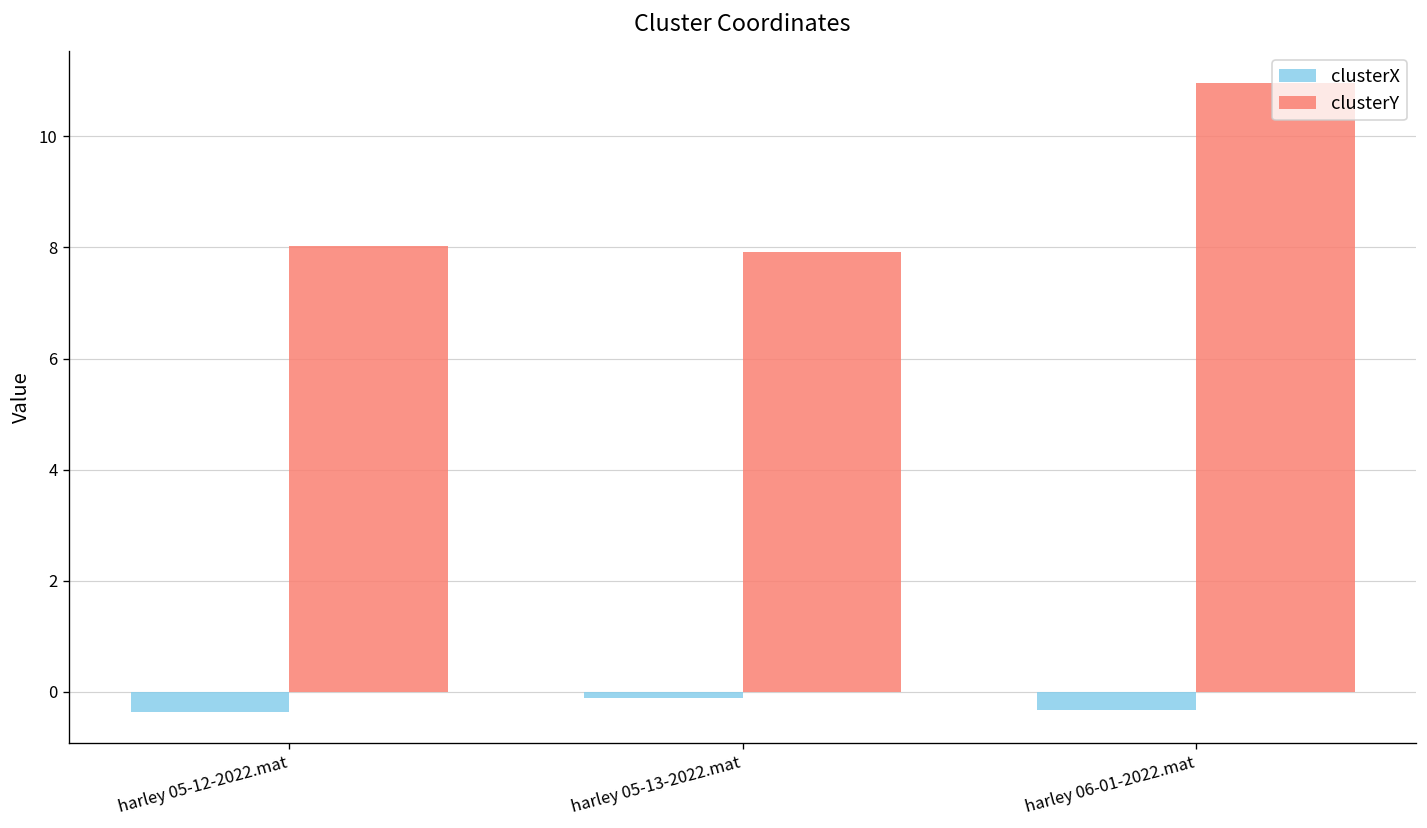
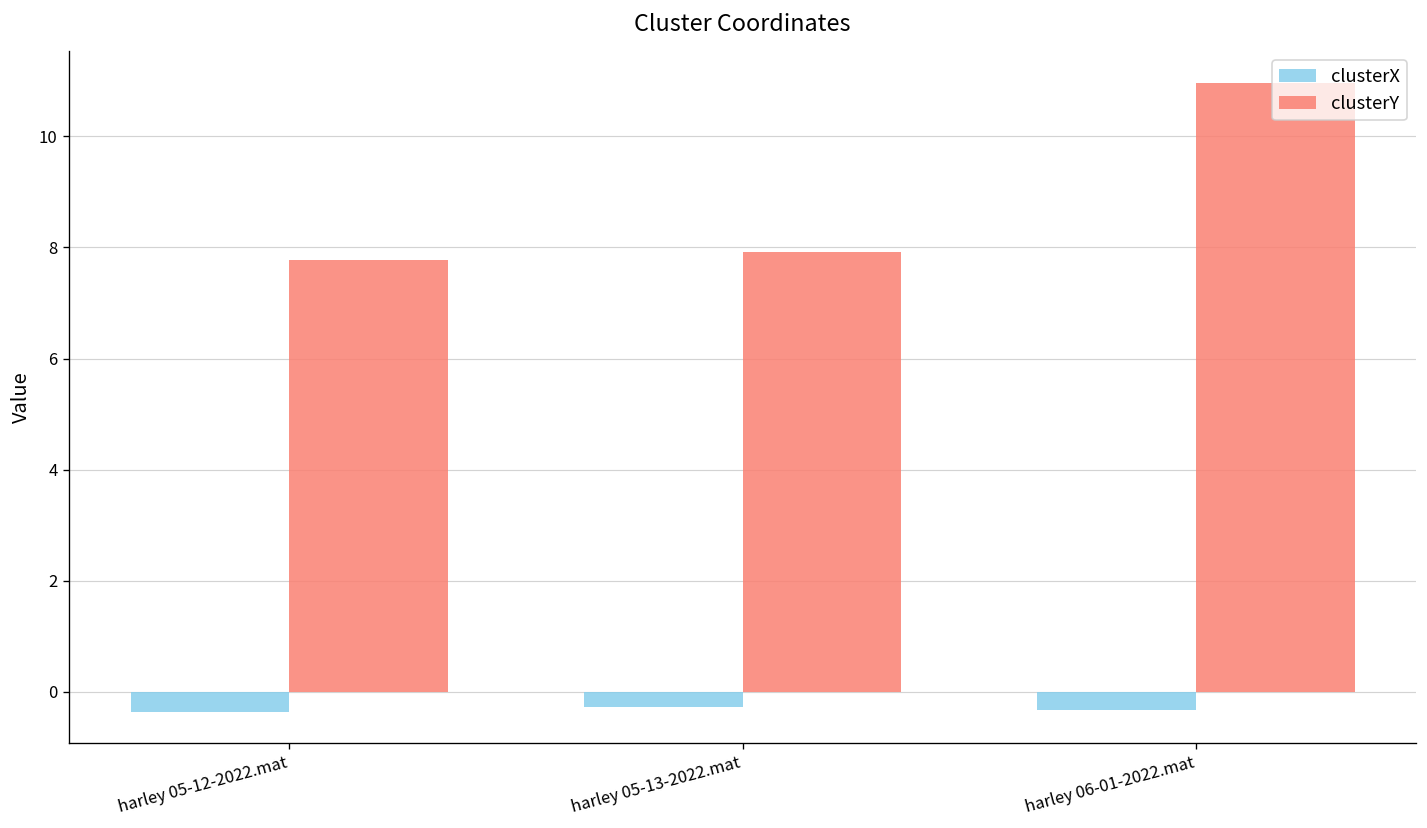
clusterY, harley 05-12-2022.mat: 8.0 -> 7.8
clusterX, harley 05-13-2022.mat: -0.1 -> -0.3
